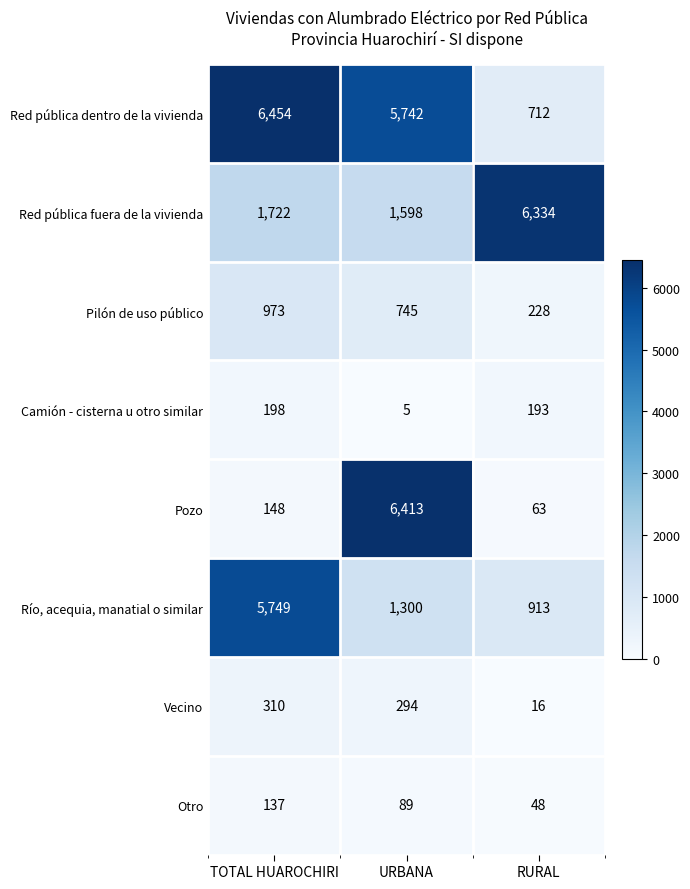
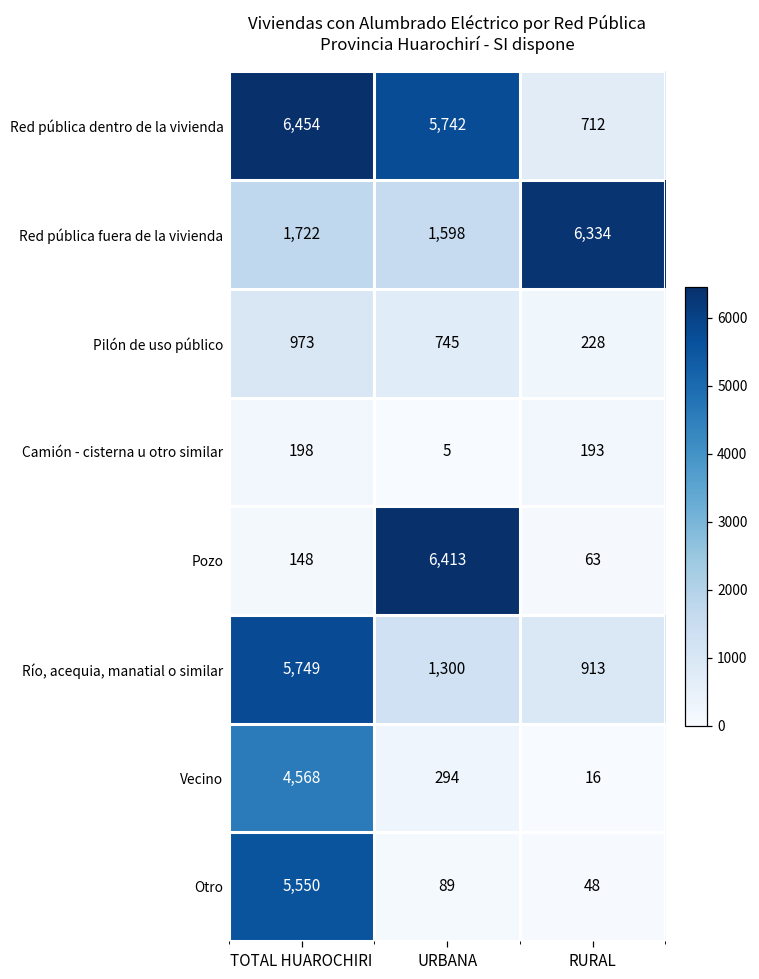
Vecino, TOTAL HUAROCHIRI: 310 -> 4,568
Otro, TOTAL HUAROCHIRI: 137 -> 5,550
